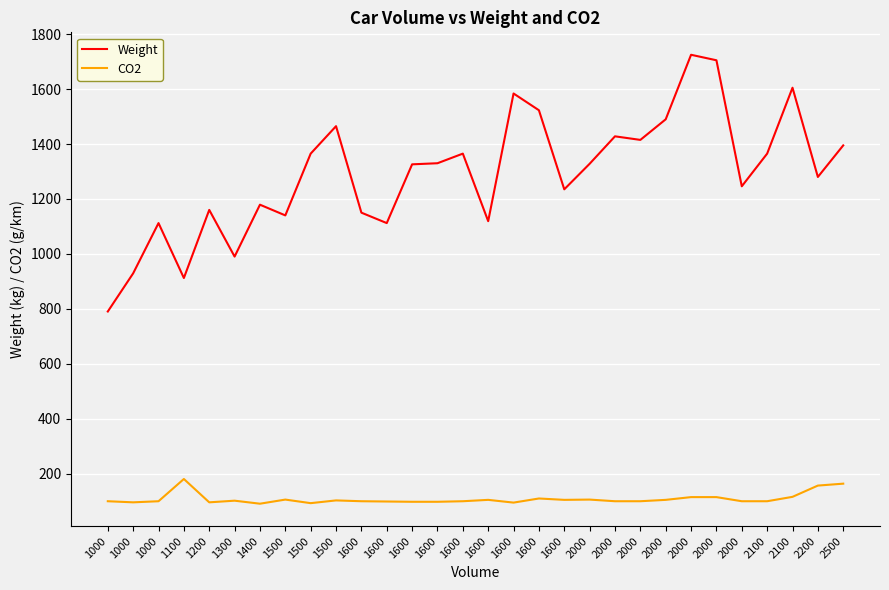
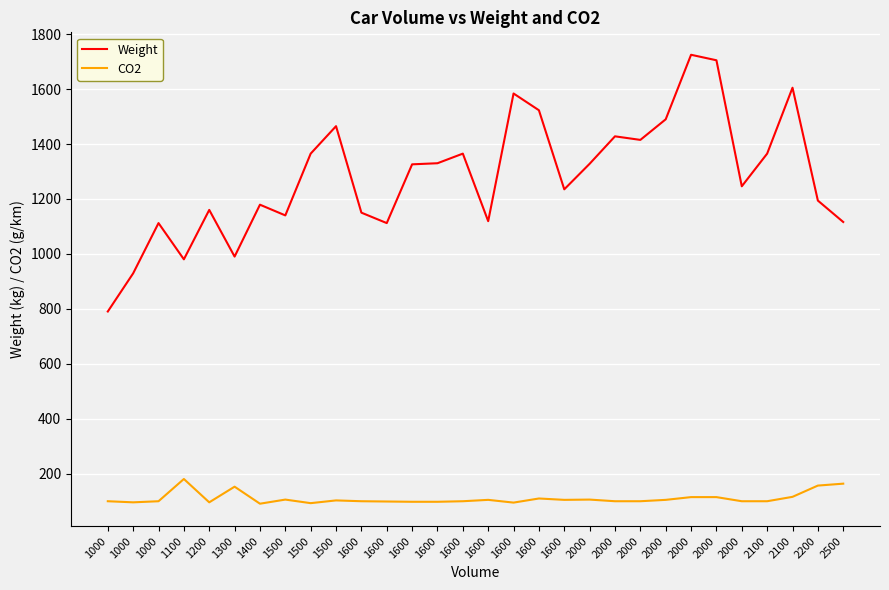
Weight, 1100: 910 -> 980
CO2, 1300: 100 -> 150
Weight, 2200: 1280 -> 1190
Weight, 2500: 1400 -> 1120
